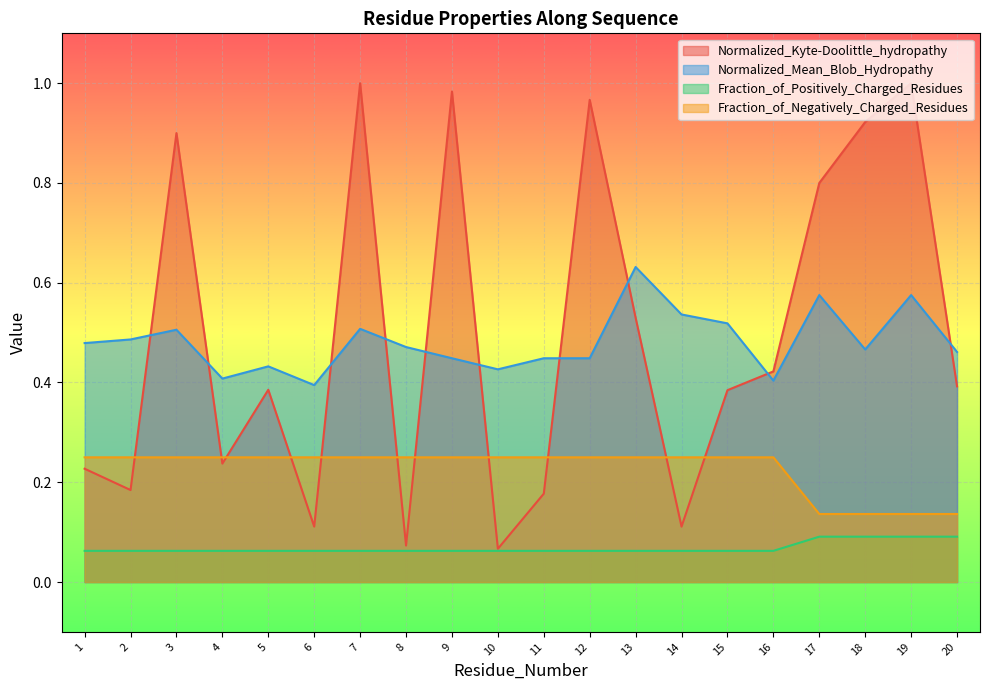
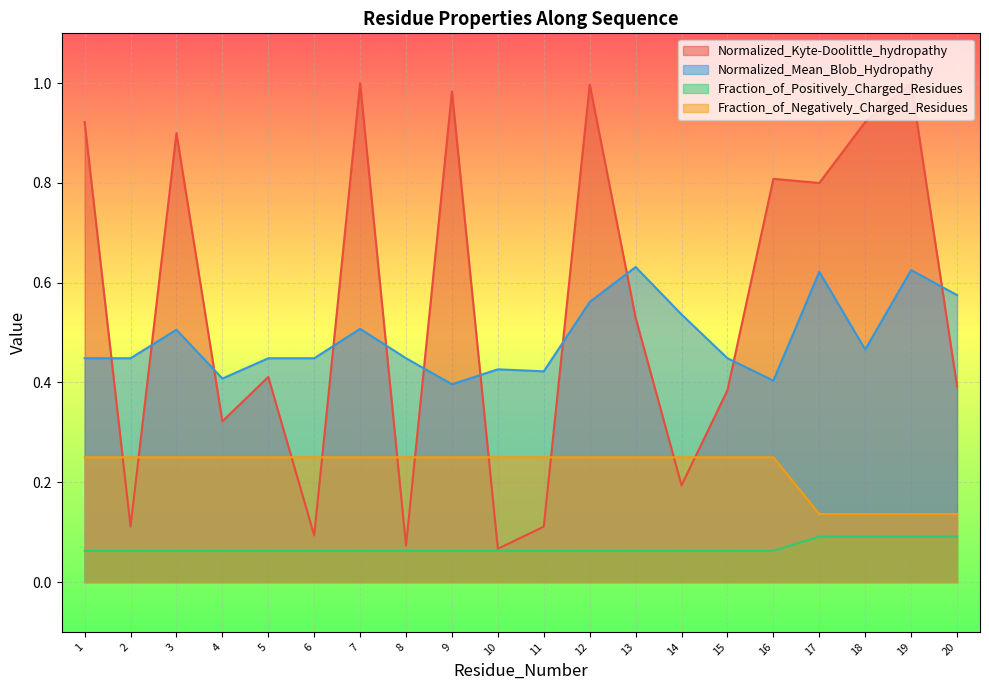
Normalized_Kyte-Doolittle_hydropathy, 1: 0.23 -> 0.92
Normalized_Mean_Blob_Hydropathy, 1: 0.48 -> 0.45
Normalized_Kyte-Doolittle_hydropathy, 2: 0.18 -> 0.11
Normalized_Mean_Blob_Hydropathy, 2: 0.49 -> 0.45
Normalized_Kyte-Doolittle_hydropathy, 4: 0.24 -> 0.32
Normalized_Kyte-Doolittle_hydropathy, 5: 0.39 -> 0.41
Normalized_Mean_Blob_Hydropathy, 5: 0.43 -> 0.45
Normalized_Kyte-Doolittle_hydropathy, 6: 0.11 -> 0.09
Normalized_Mean_Blob_Hydropathy, 6: 0.39 -> 0.45
Normalized_Mean_Blob_Hydropathy, 8: 0.47 -> 0.45
Normalized_Mean_Blob_Hydropathy, 9: 0.45 -> 0.40
Normalized_Kyte-Doolittle_hydropathy, 11: 0.18 -> 0.11
Normalized_Mean_Blob_Hydropathy, 11: 0.45 -> 0.42
Normalized_Kyte-Doolittle_hydropathy, 12: 0.97 -> 1.00
Normalized_Mean_Blob_Hydropathy, 12: 0.45 -> 0.56
Normalized_Kyte-Doolittle_hydropathy, 14: 0.11 -> 0.19
Normalized_Mean_Blob_Hydropathy, 15: 0.52 -> 0.45
Normalized_Kyte-Doolittle_hydropathy, 16: 0.42 -> 0.81
Normalized_Mean_Blob_Hydropathy, 17: 0.58 -> 0.62
Normalized_Mean_Blob_Hydropathy, 19: 0.58 -> 0.63
Normalized_Mean_Blob_Hydropathy, 20: 0.46 -> 0.58
